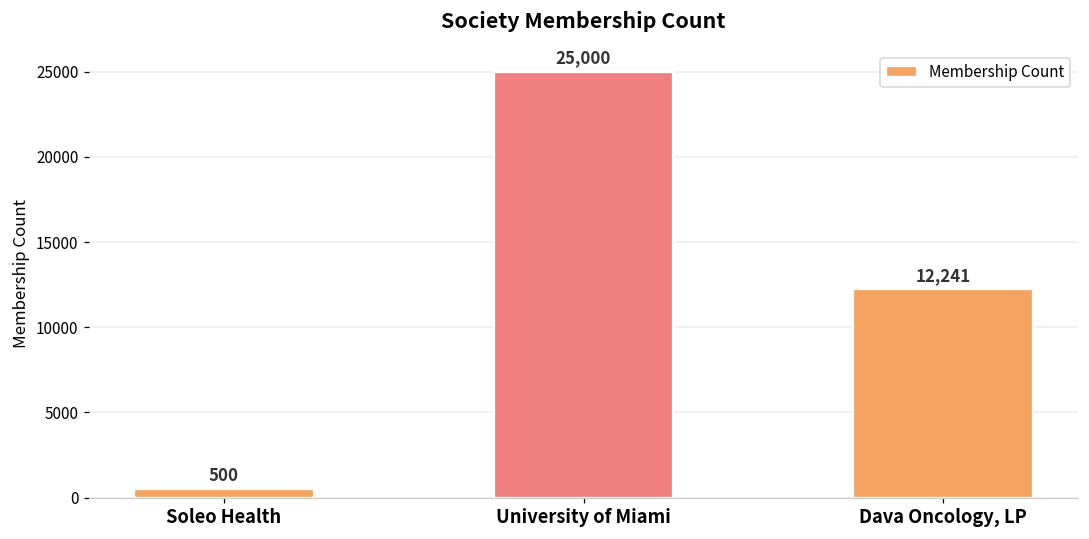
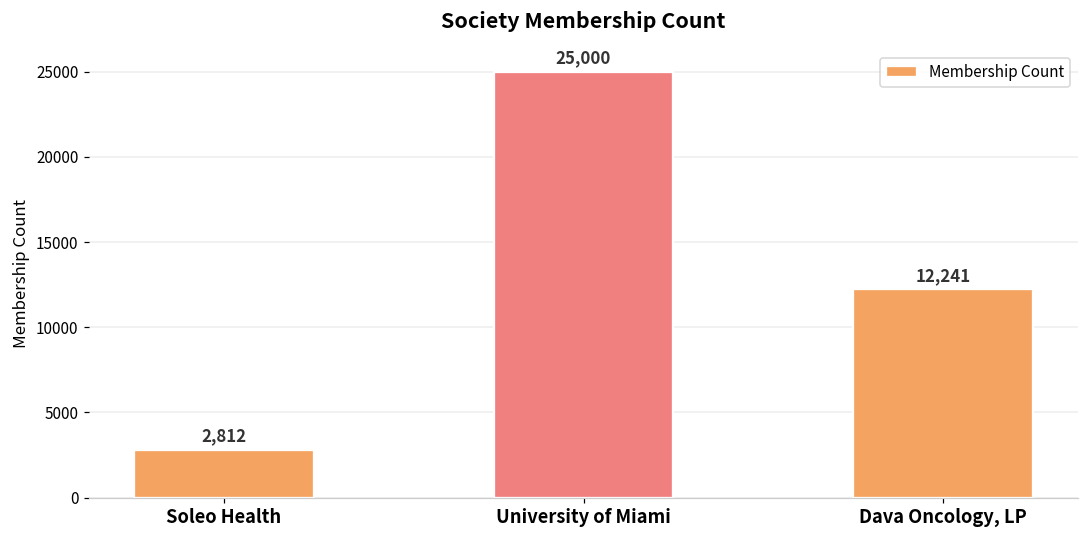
Soleo Health: 500 -> 2,812
